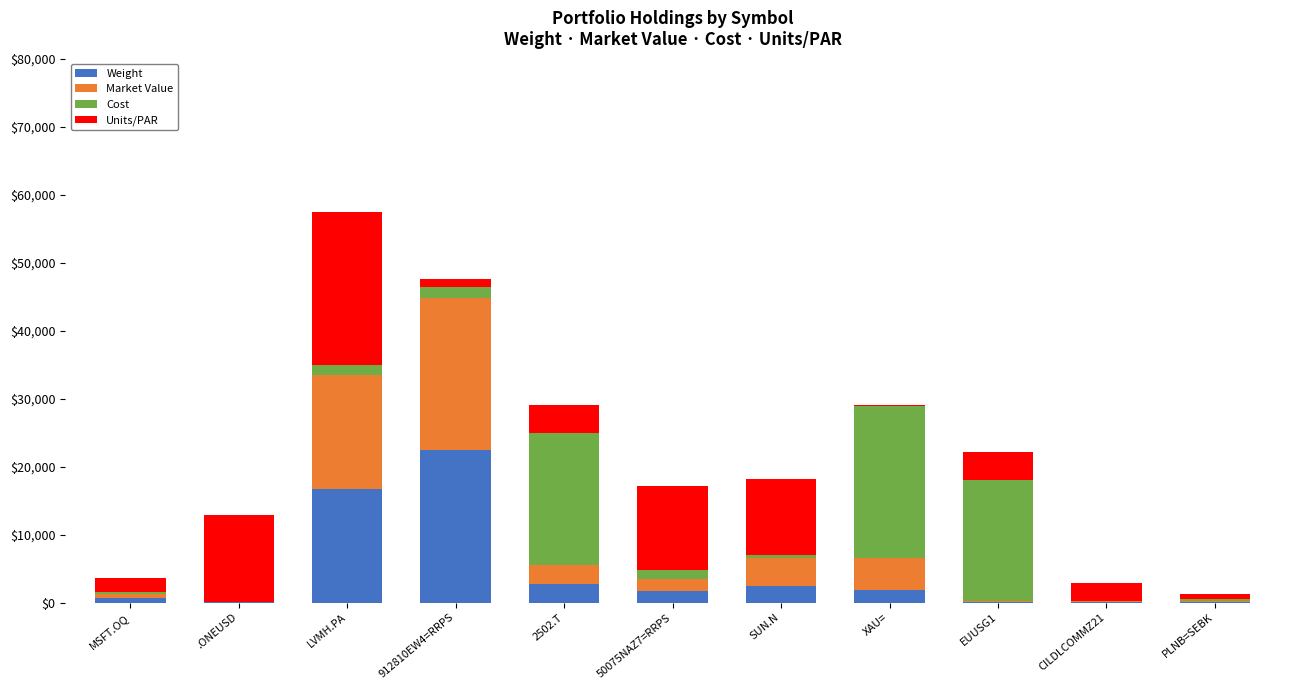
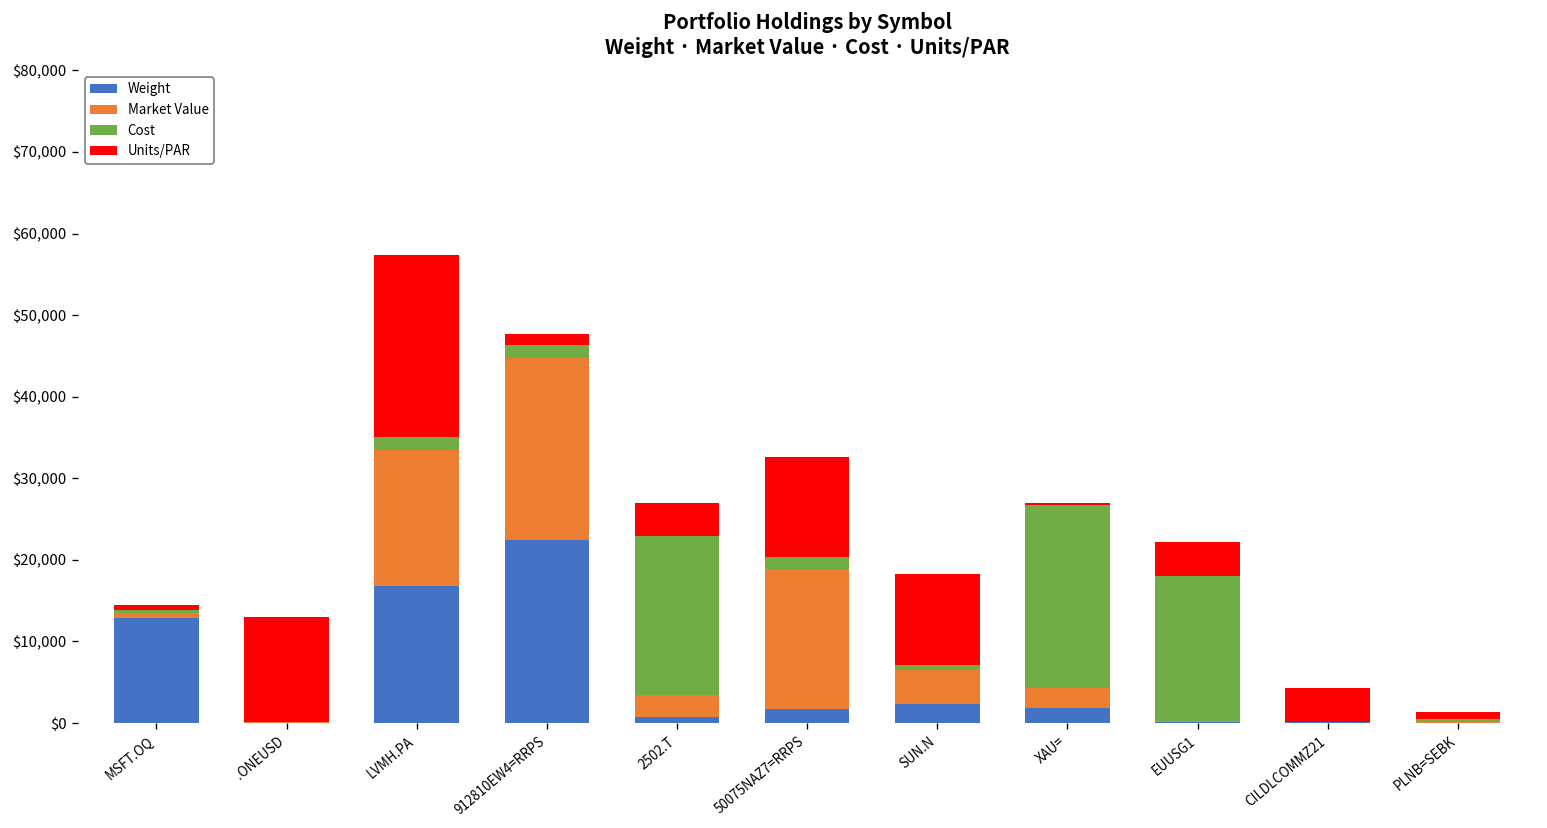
Weight, MSFT.OQ: $1,000 -> $13,000
Units/PAR, MSFT.OQ: $2,000 -> $1,000
Weight, 2502.T: $3,000 -> $1,000
Market Value, 50075NAZ7=RRPS: $2,000 -> $17,000
Market Value, XAU=: $5,000 -> $2,000
Units/PAR, CILDLCOMMZ21: $3,000 -> $4,000
